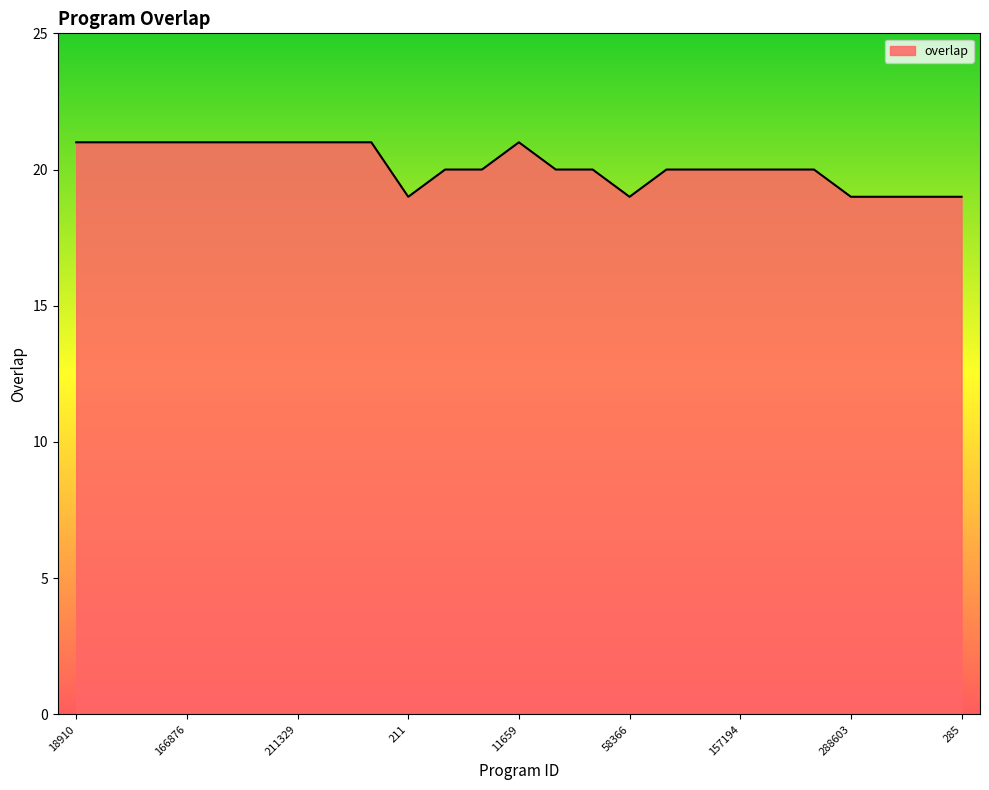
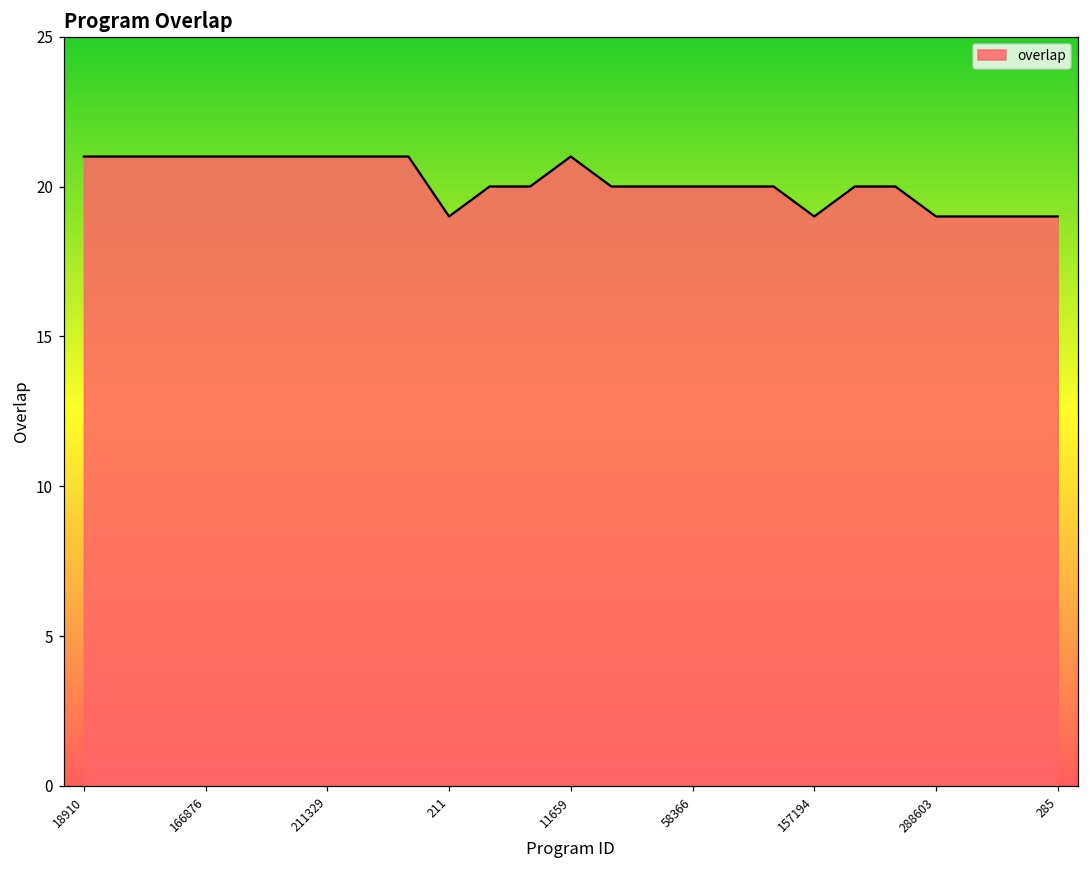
58366: 19 -> 20
157194: 20 -> 19
